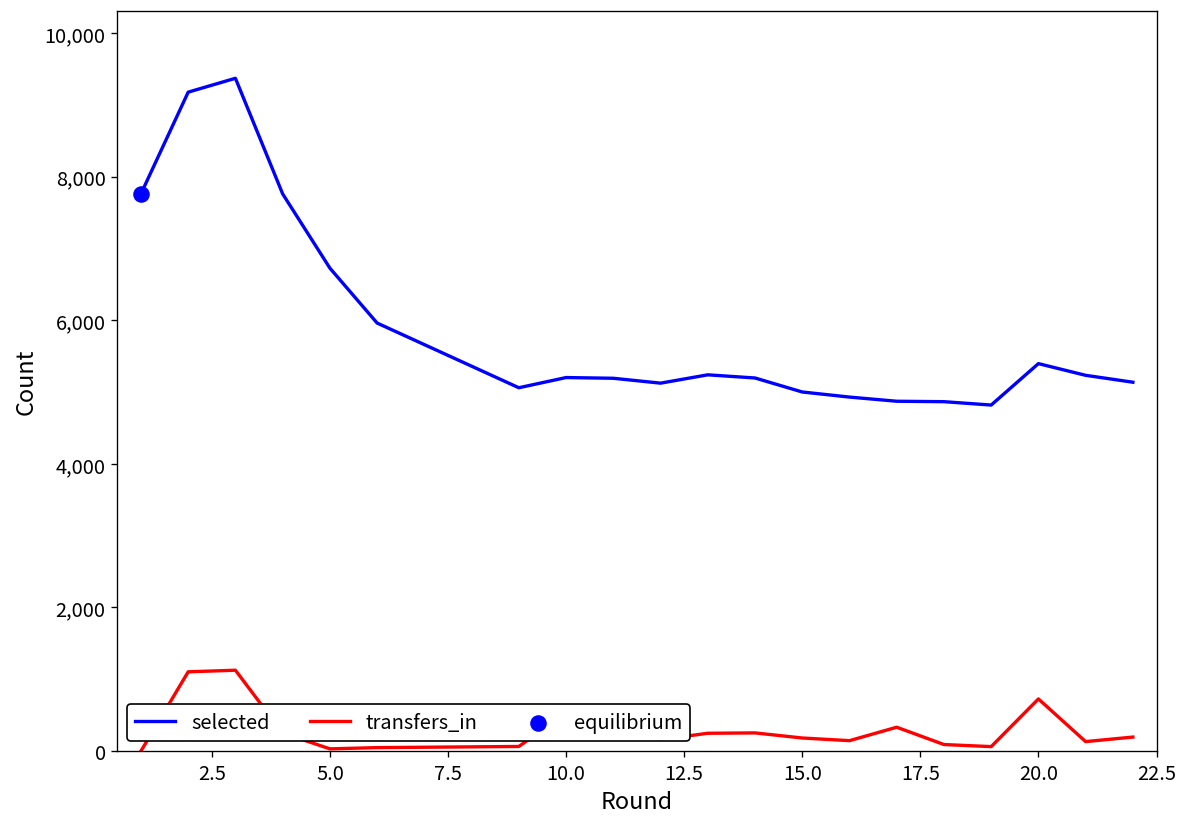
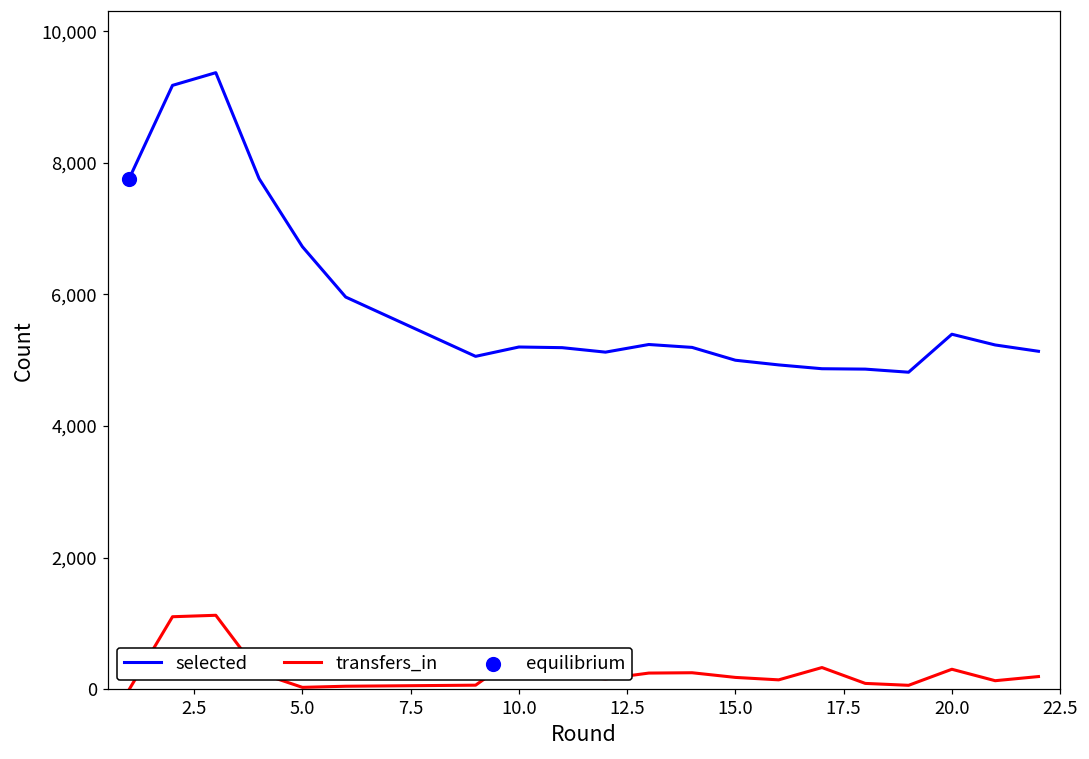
transfers_in, 20.0: 700 -> 300
